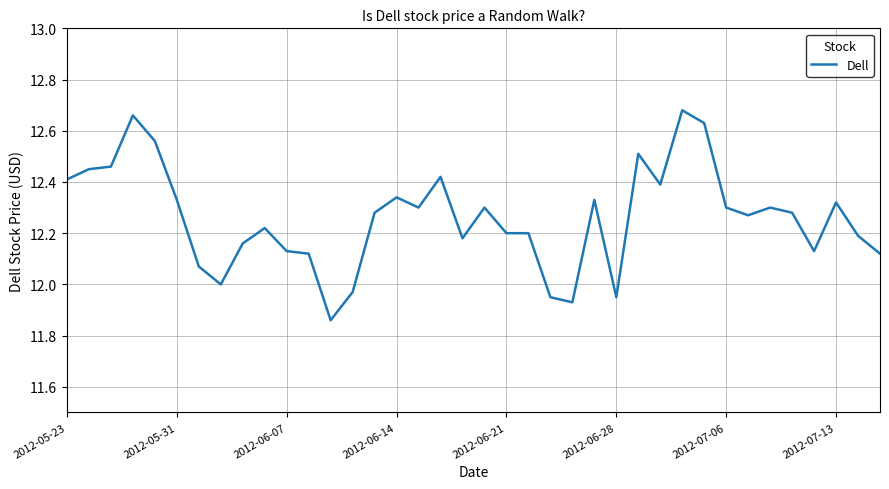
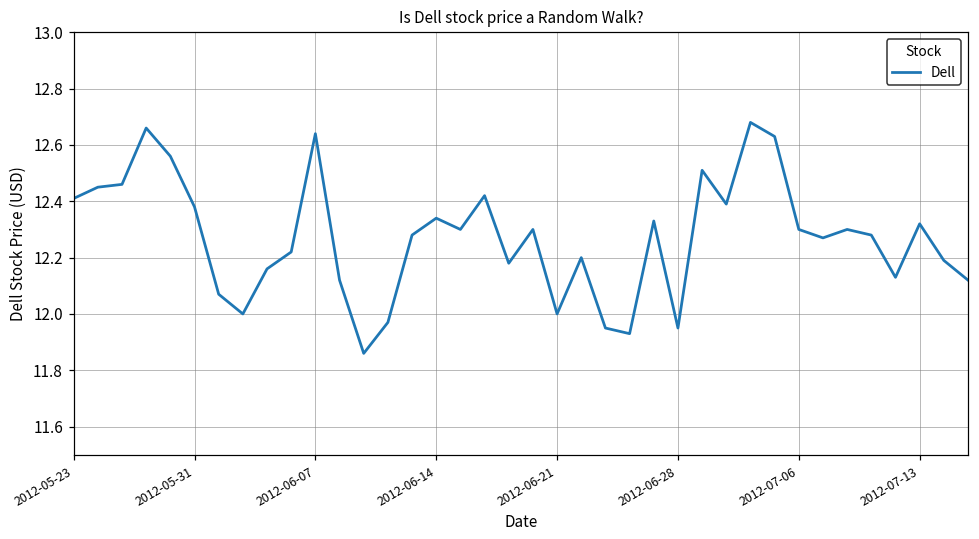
2012-05-31: 12.33 -> 12.38
2012-06-07: 12.13 -> 12.64
2012-06-21: 12.2 -> 12.0
